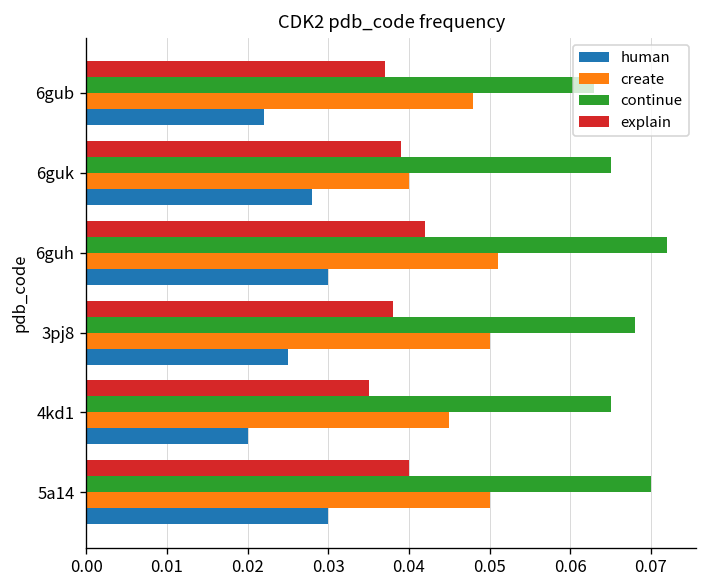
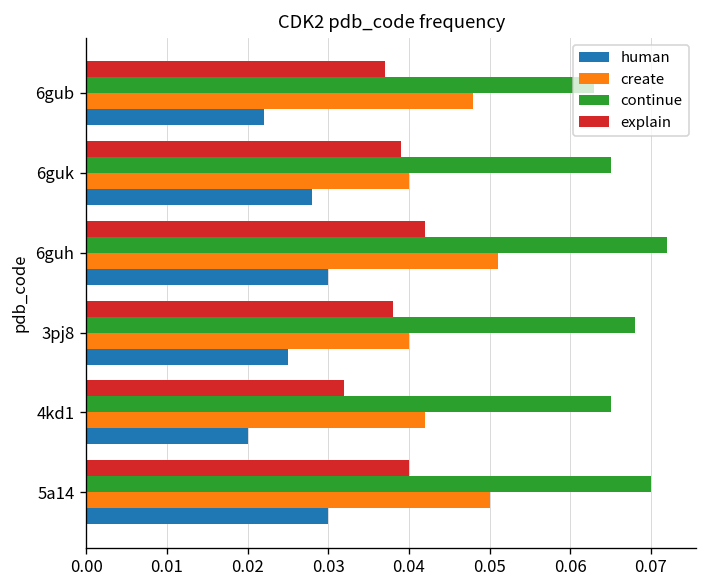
create, 3pj8: 0.05 -> 0.04
explain, 4kd1: 0.035 -> 0.032
create, 4kd1: 0.045 -> 0.042
